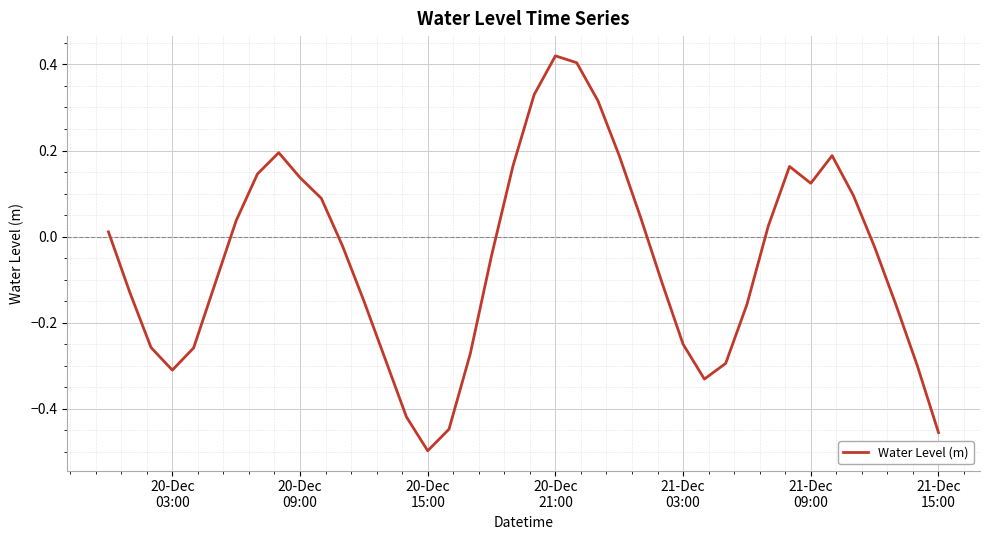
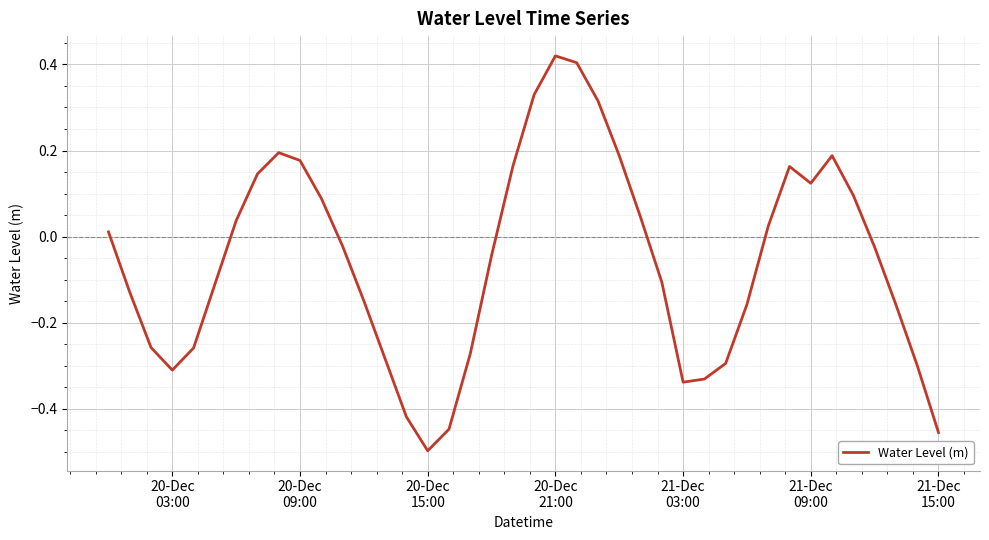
20-Dec 09:00: 0.14 -> 0.18
21-Dec 03:00: -0.25 -> -0.34
